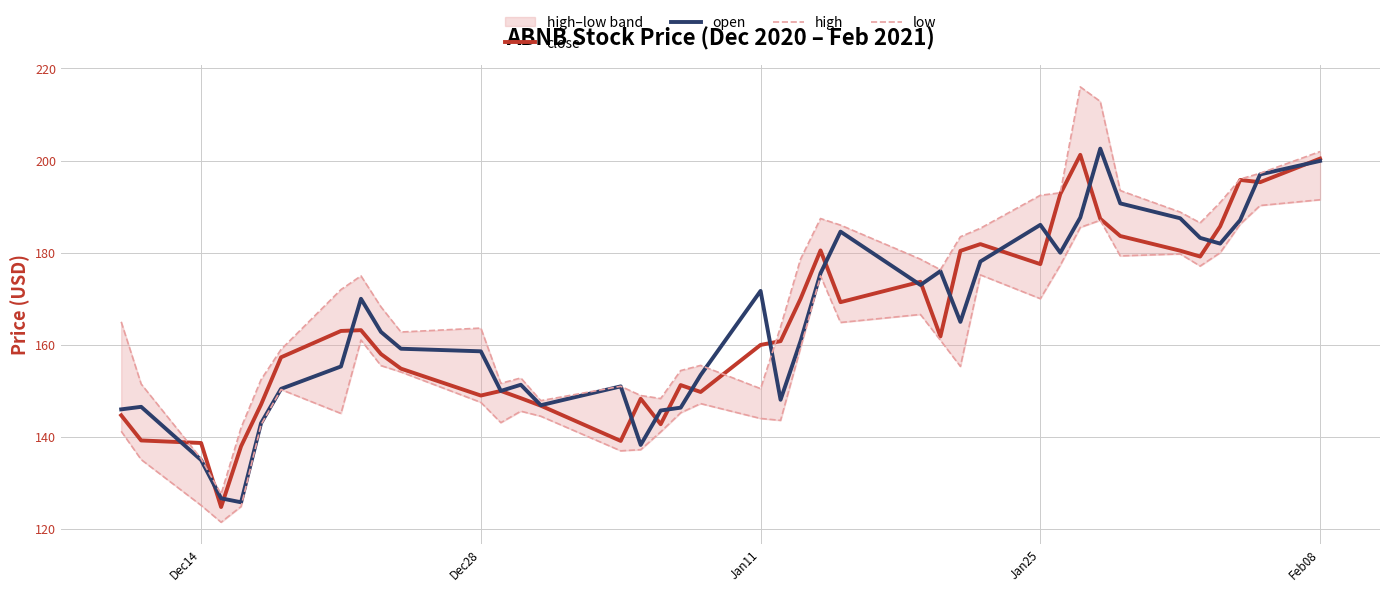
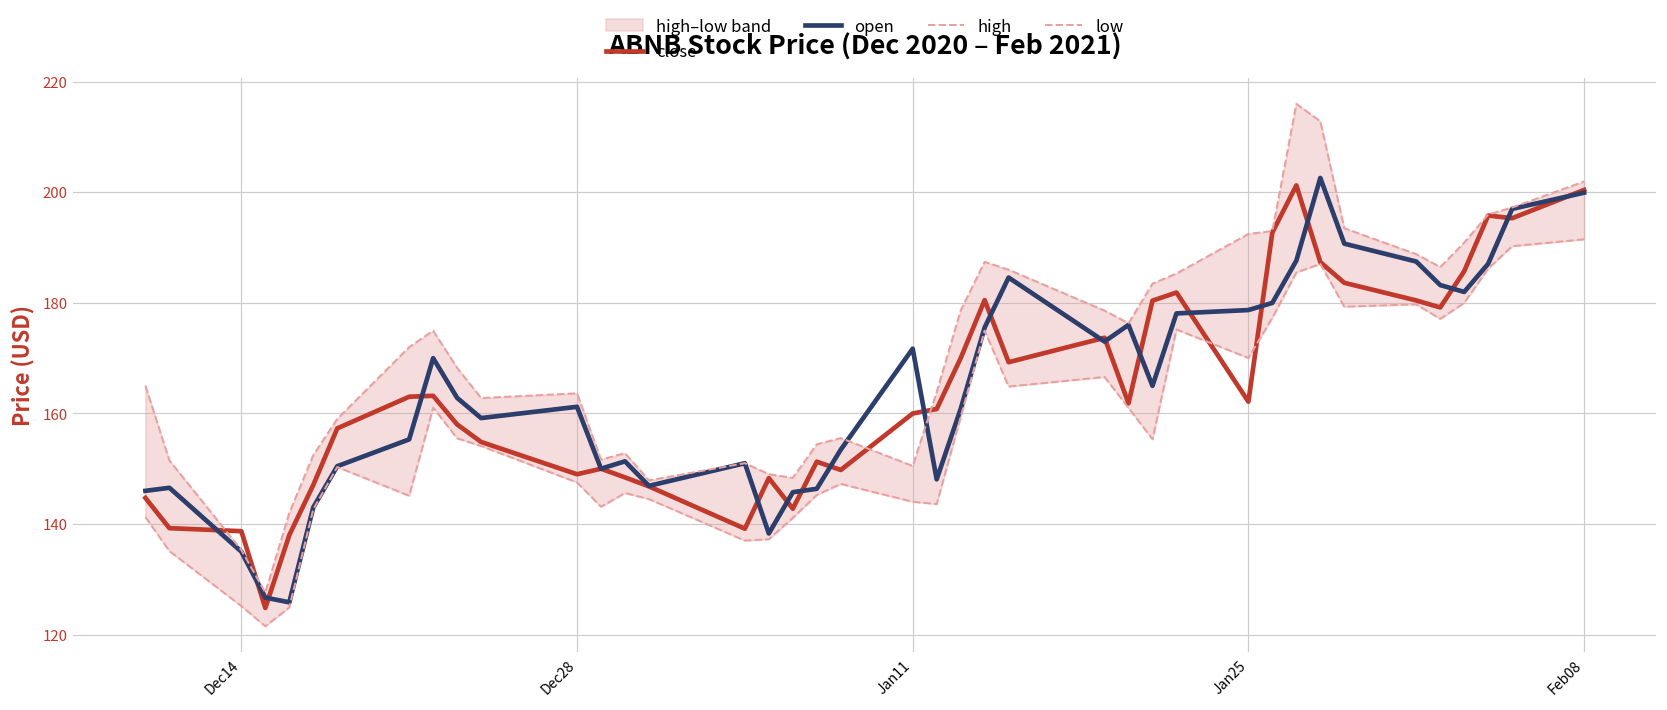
open, Dec28: 159 -> 161
close, Jan25: 178 -> 162
open, Jan25: 186 -> 179
